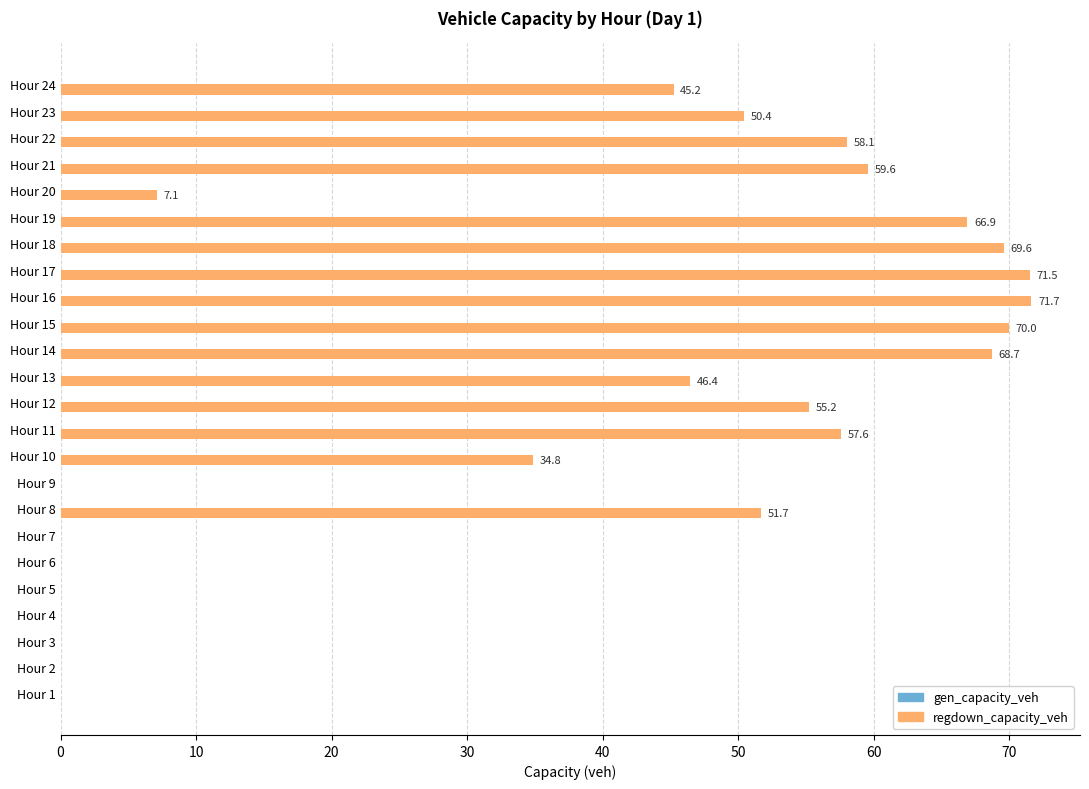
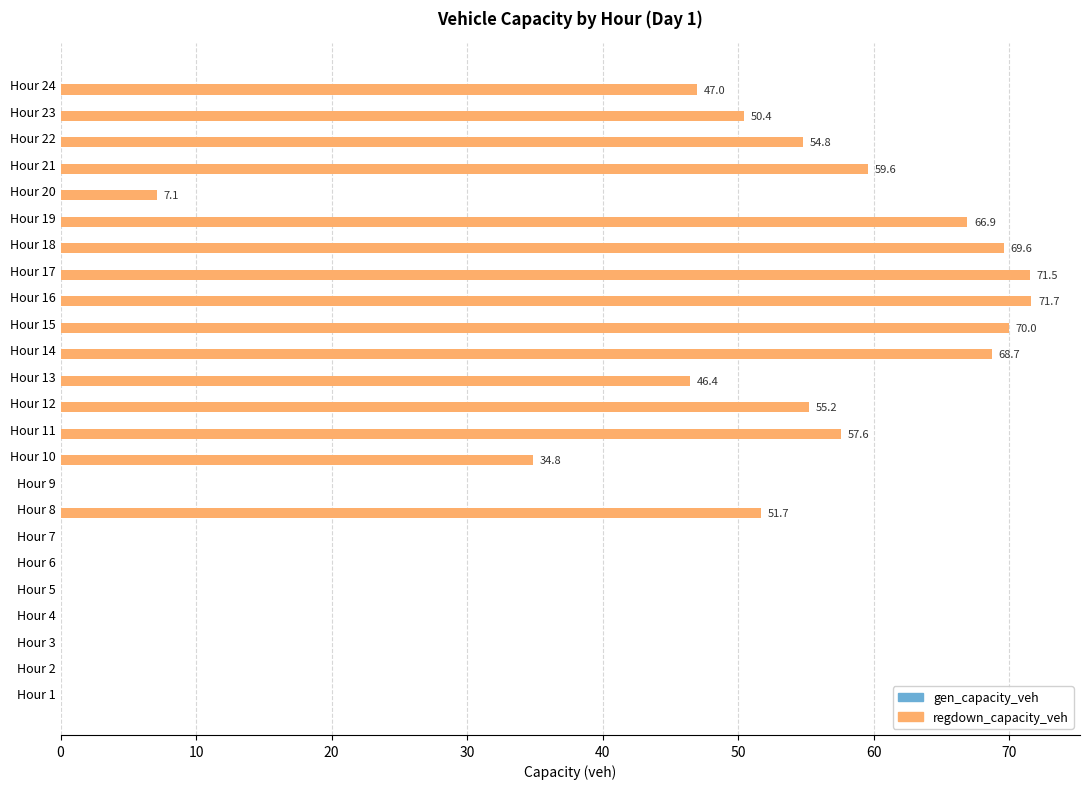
regdown_capacity_veh, Hour 24: 45.2 -> 47.0
regdown_capacity_veh, Hour 22: 58.1 -> 54.8
